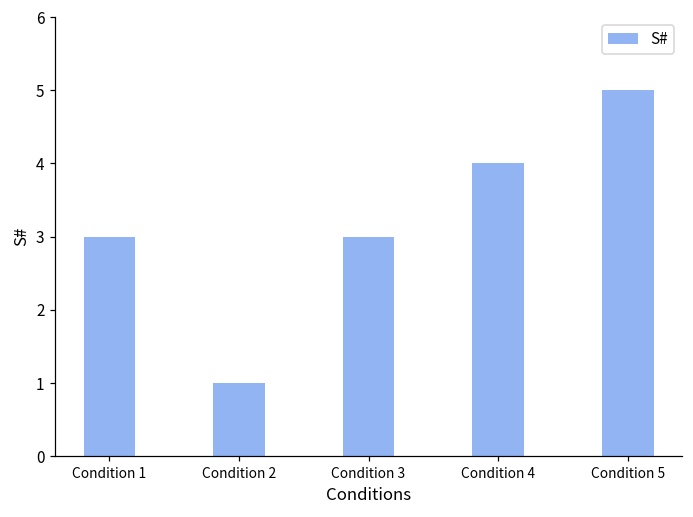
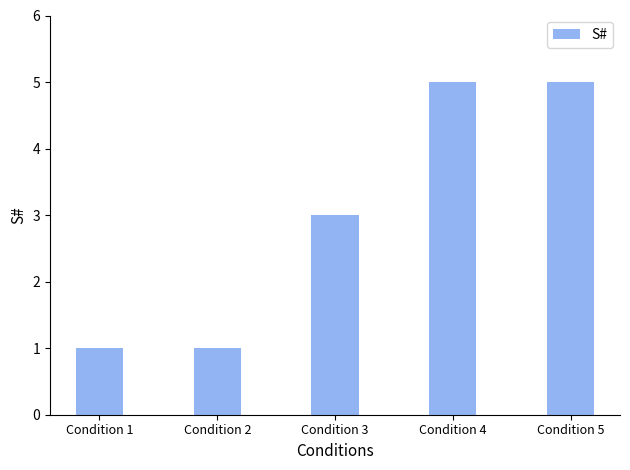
Condition 1: 3 -> 1
Condition 4: 4 -> 5
